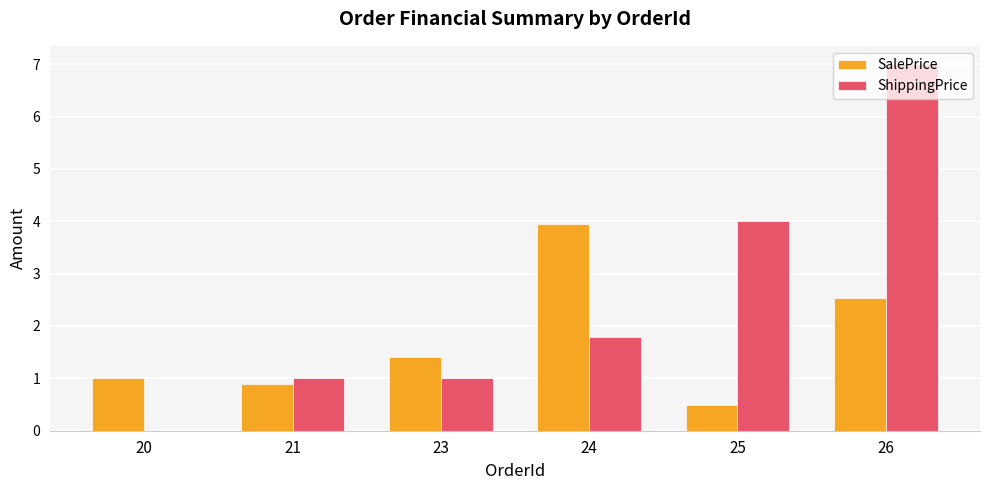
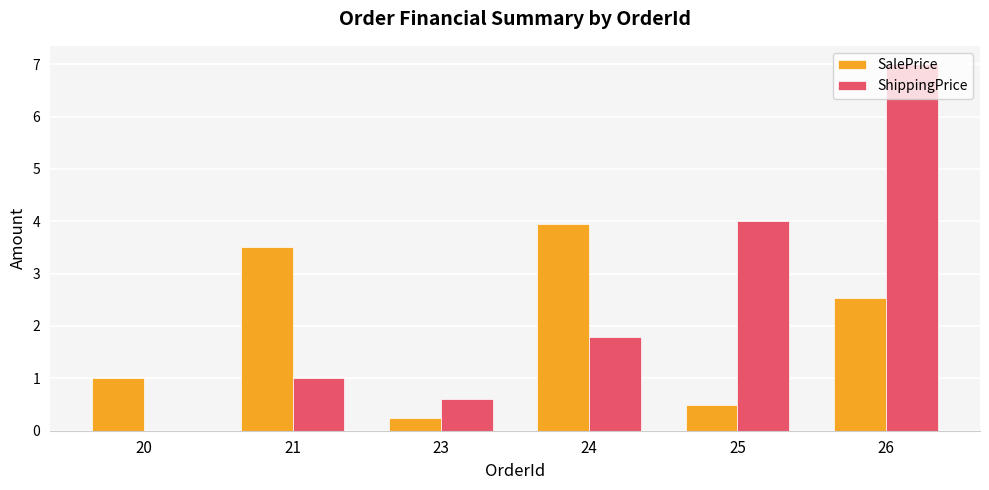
SalePrice, 21: 0.9 -> 3.5
SalePrice, 23: 1.4 -> 0.3
ShippingPrice, 23: 1.0 -> 0.6
